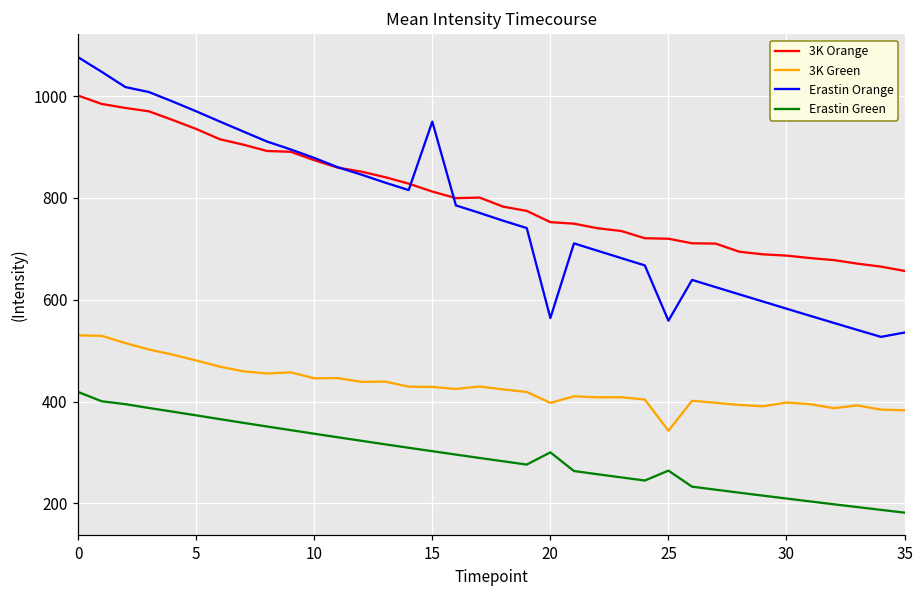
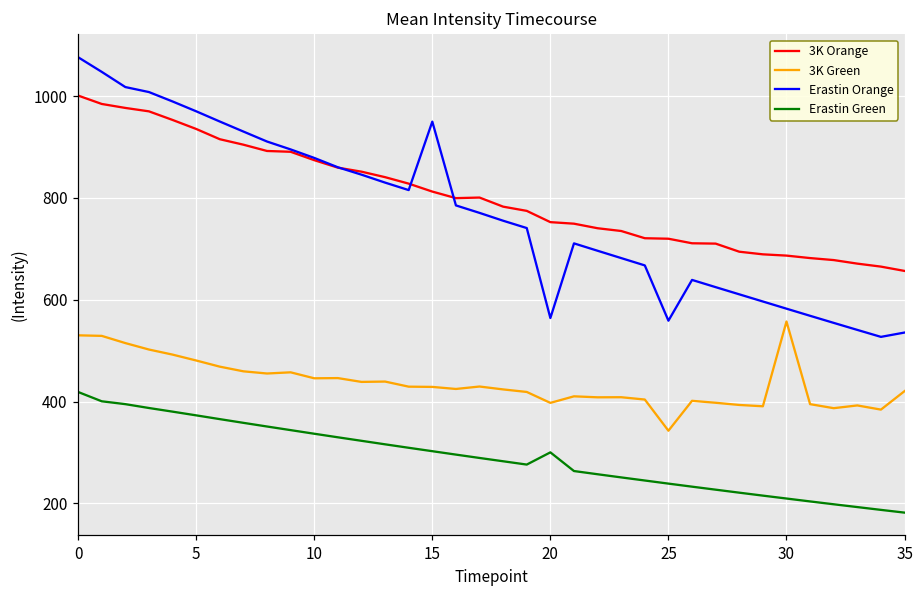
Erastin Green, 25: 260 -> 240
3K Green, 30: 400 -> 560
3K Green, 35: 380 -> 420
